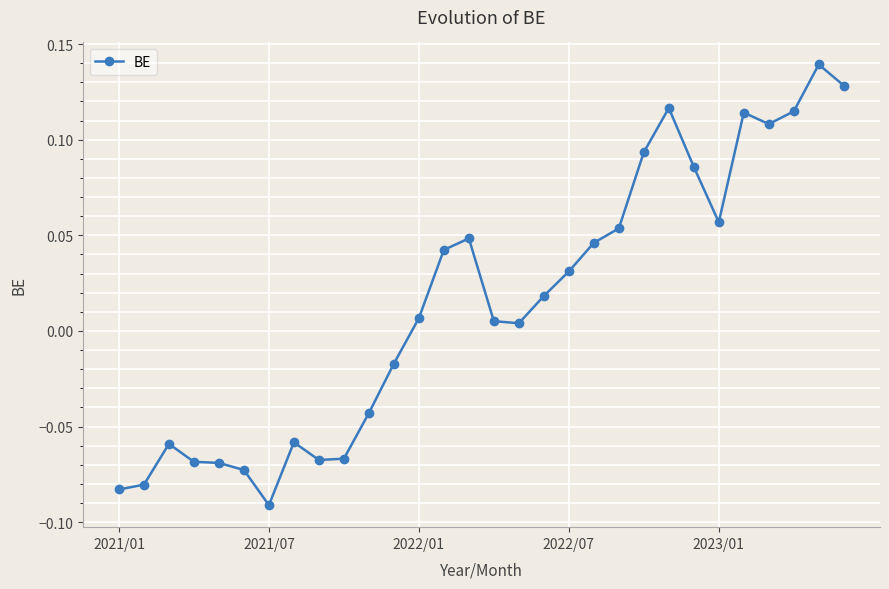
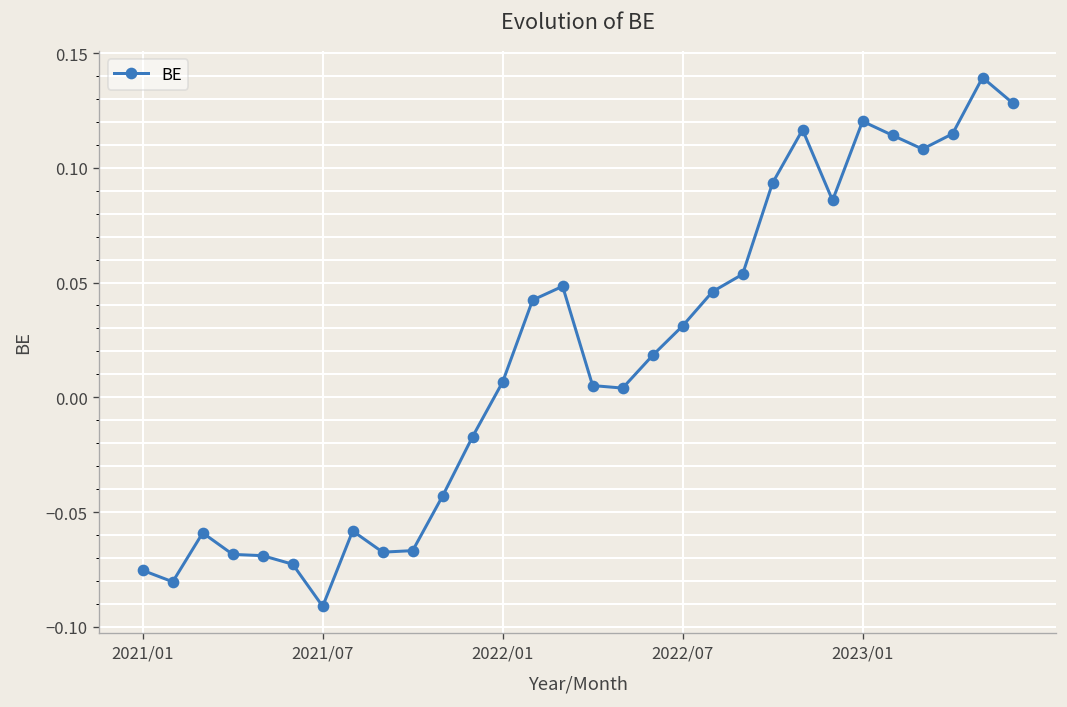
2021/01: -0.083 -> -0.075
2023/01: 0.057 -> 0.120
